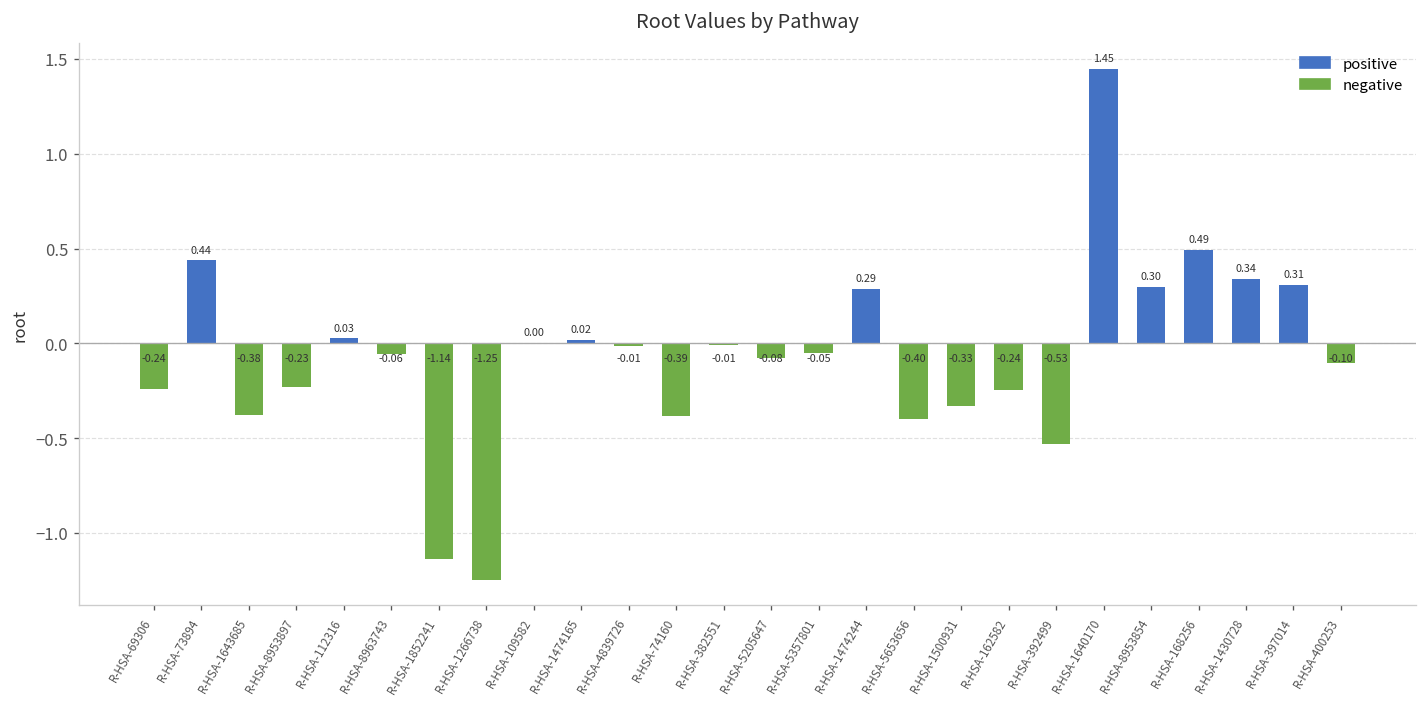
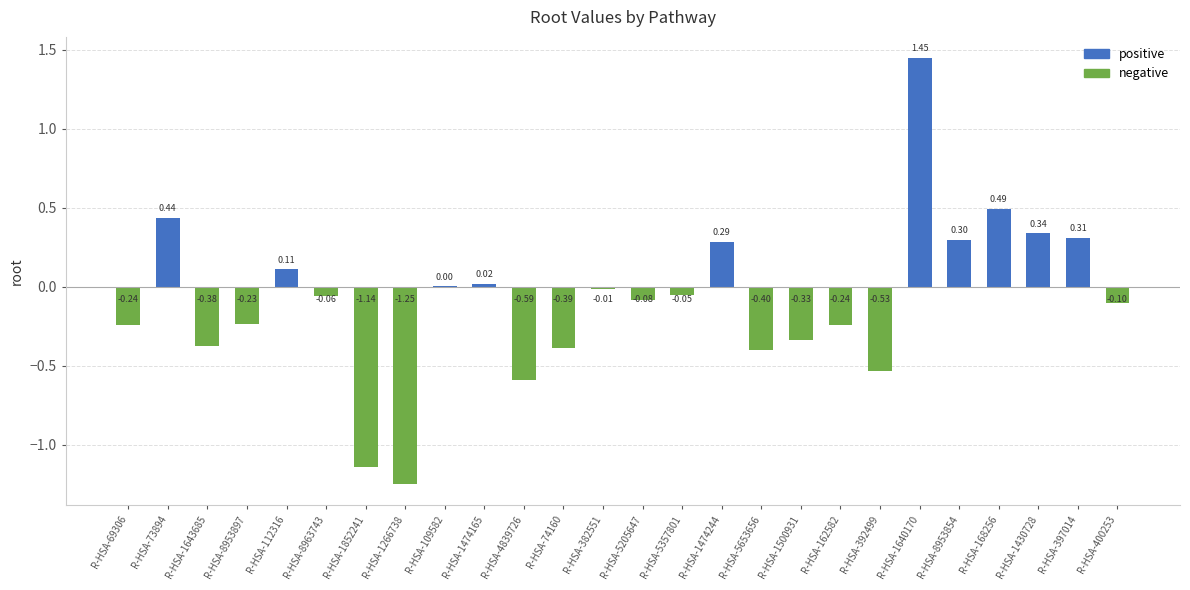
R-HSA-112316: 0.03 -> 0.11
R-HSA-4839726: -0.01 -> -0.59
